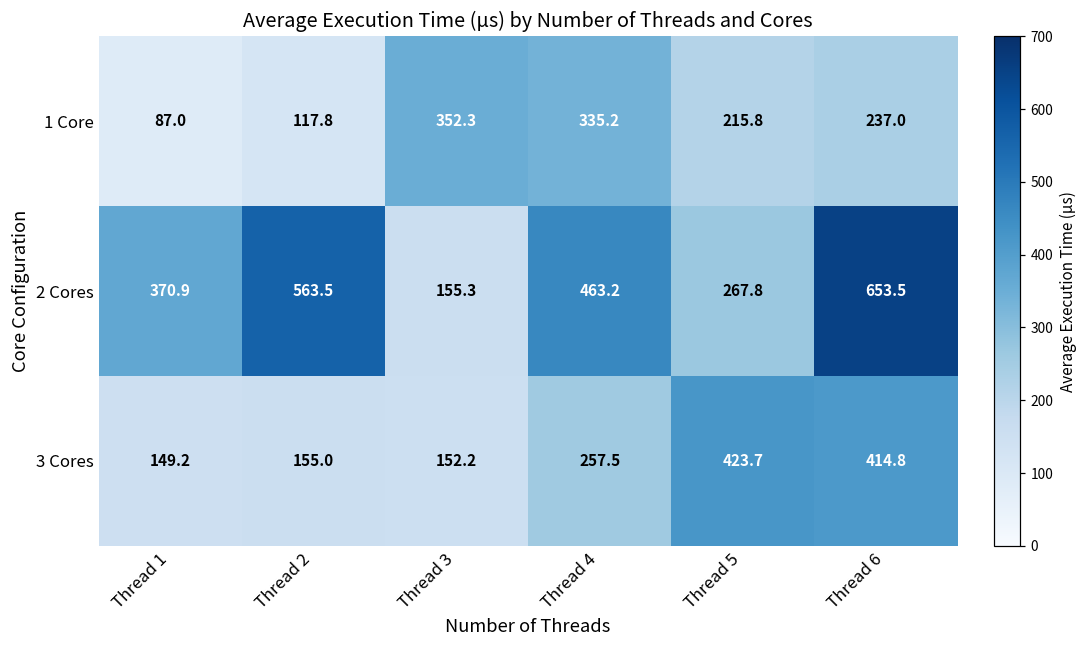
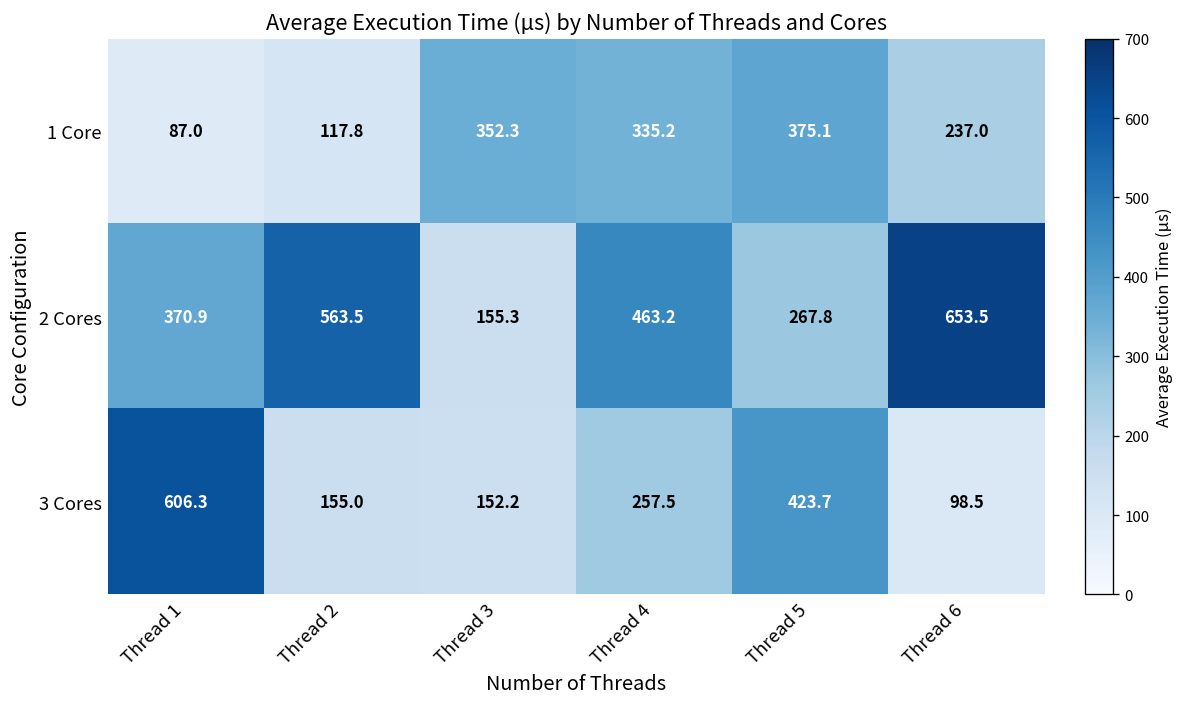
1 Core, Thread 5: 215.8 -> 375.1
3 Cores, Thread 1: 149.2 -> 606.3
3 Cores, Thread 6: 414.8 -> 98.5
